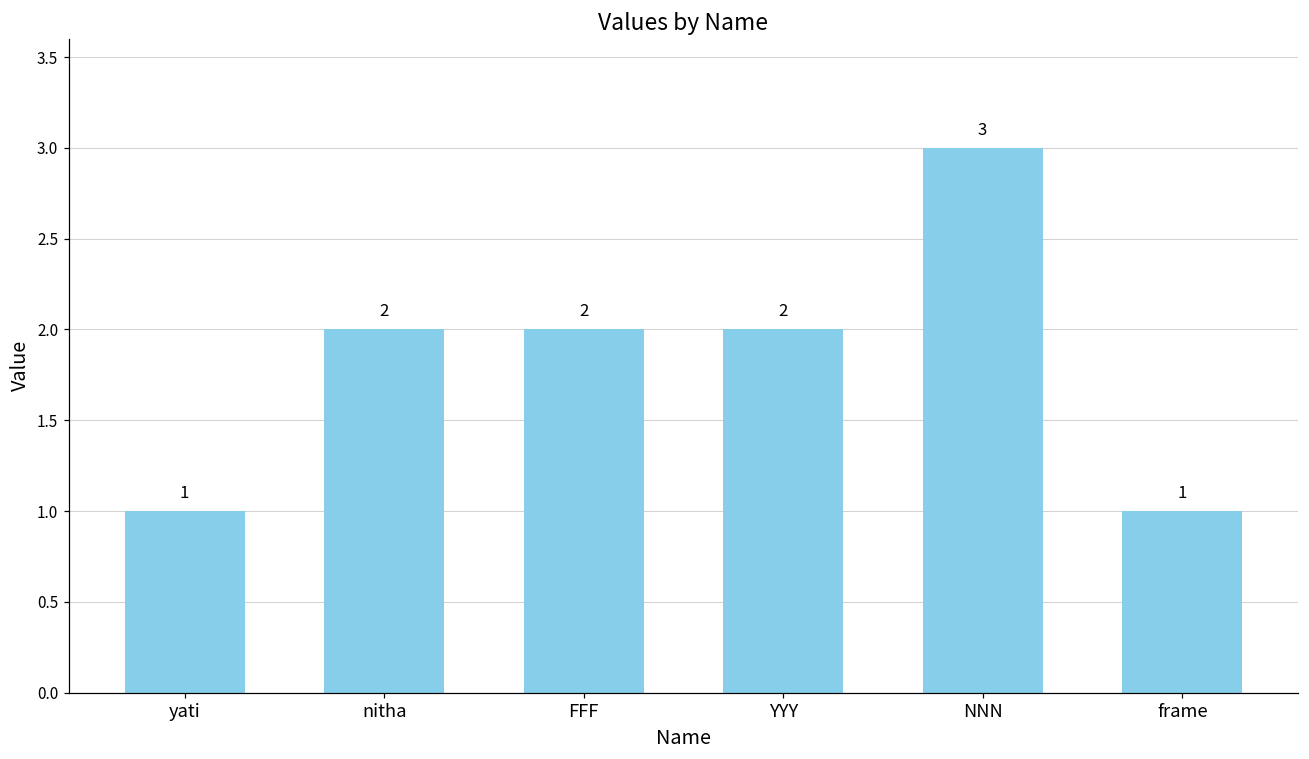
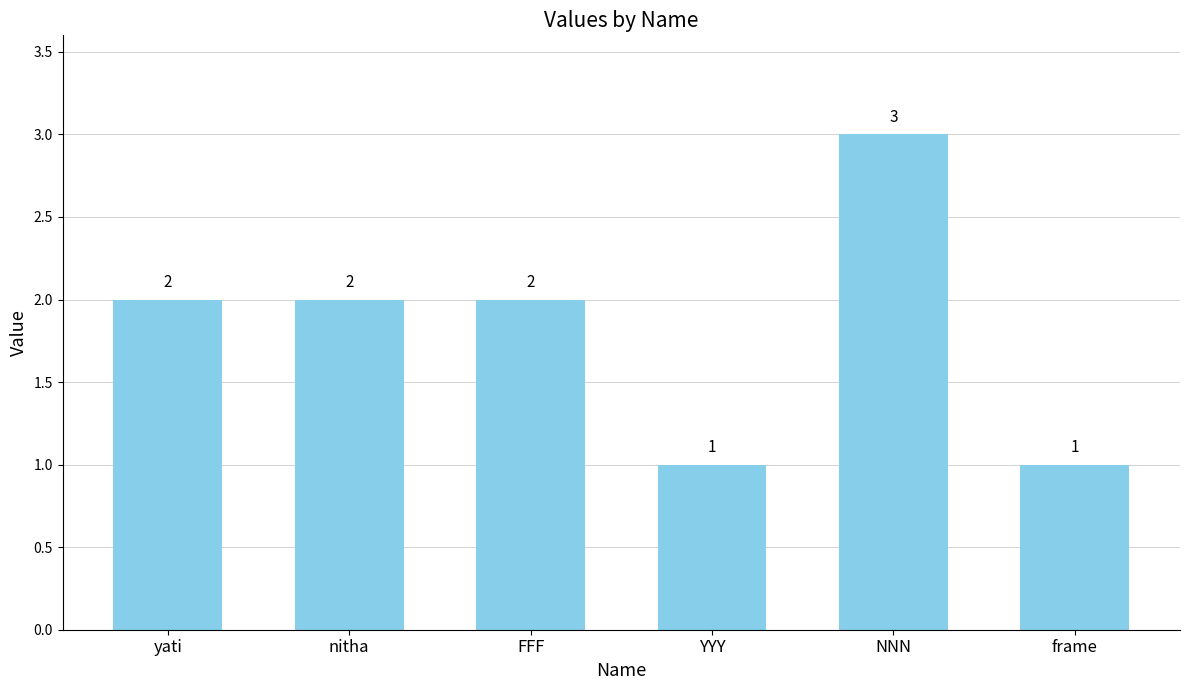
yati: 1 -> 2
YYY: 2 -> 1
